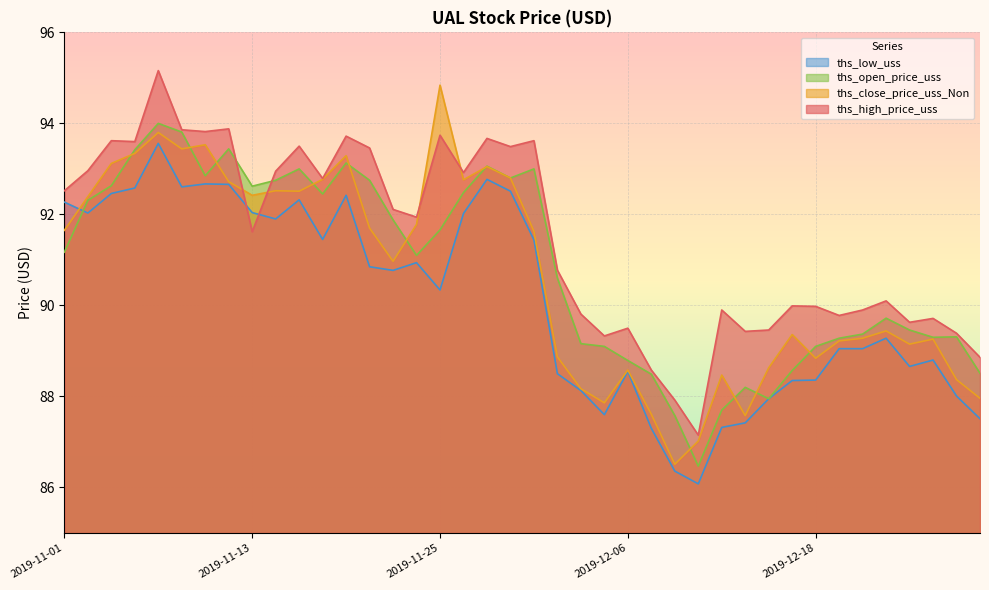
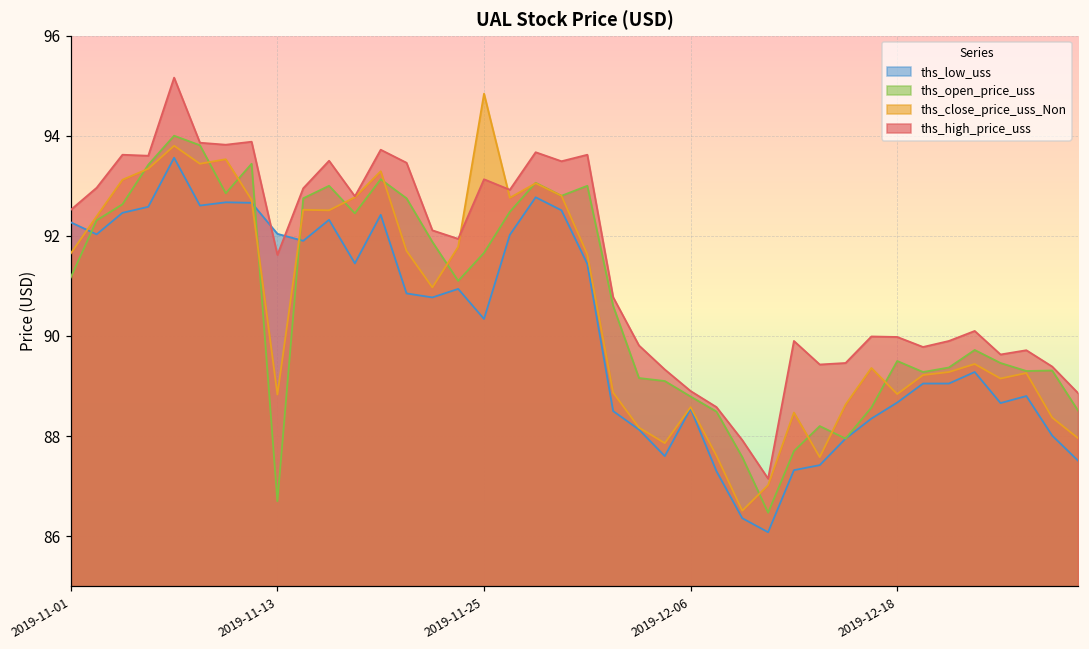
ths_open_price_uss, 2019-11-13: 92.6 -> 86.7
ths_close_price_uss_Non, 2019-11-13: 92.4 -> 88.8
ths_high_price_uss, 2019-11-25: 93.7 -> 93.1
ths_high_price_uss, 2019-12-06: 89.5 -> 88.9
ths_low_uss, 2019-12-18: 88.4 -> 88.7
ths_open_price_uss, 2019-12-18: 89.1 -> 89.5
